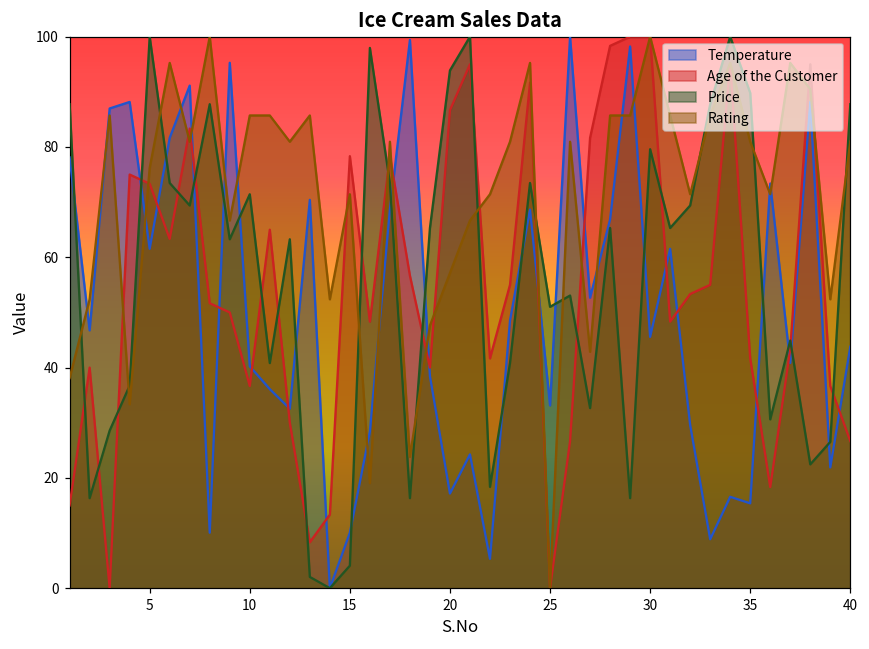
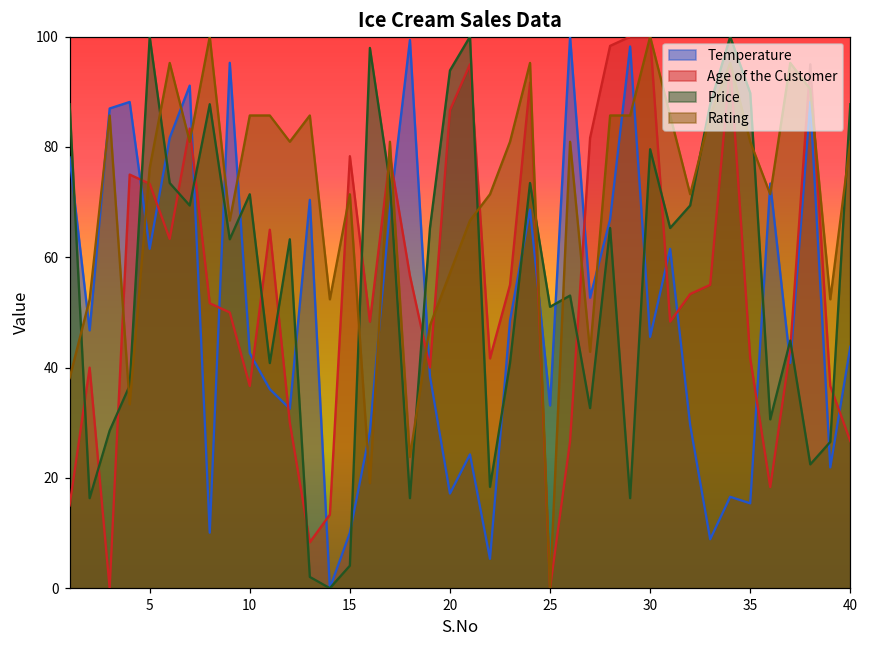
Temperature, 10: 40 -> 43
